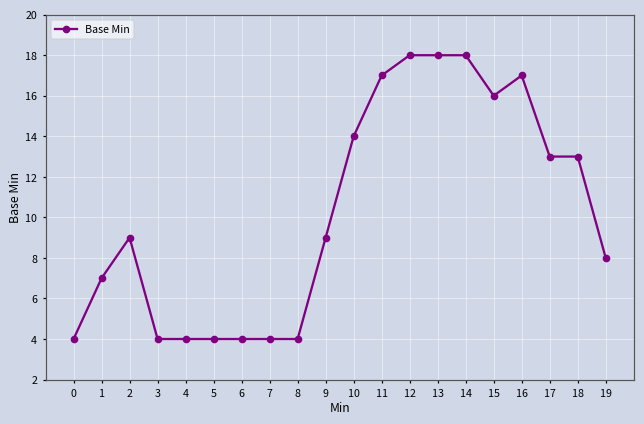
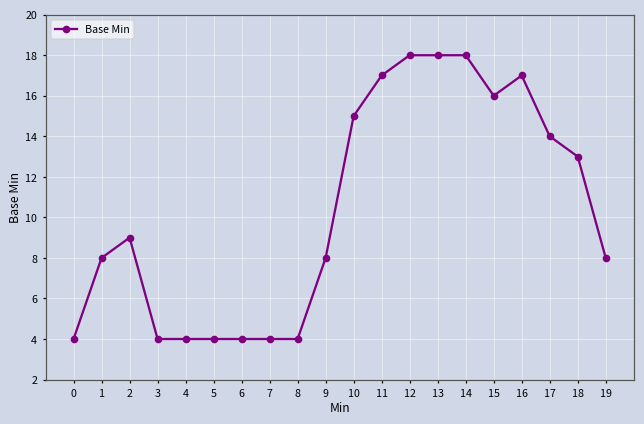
1: 7 -> 8
9: 9 -> 8
10: 14 -> 15
17: 13 -> 14
